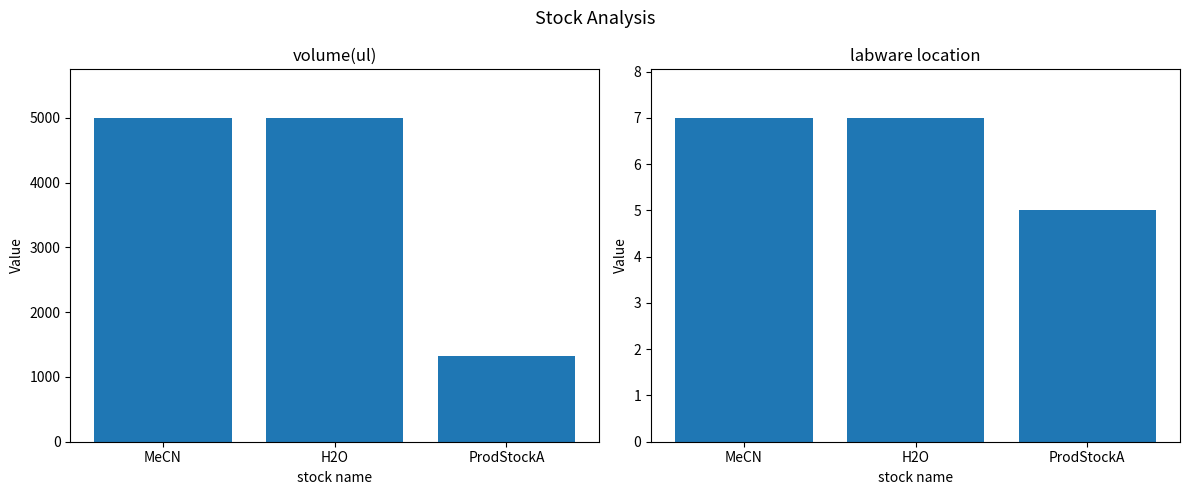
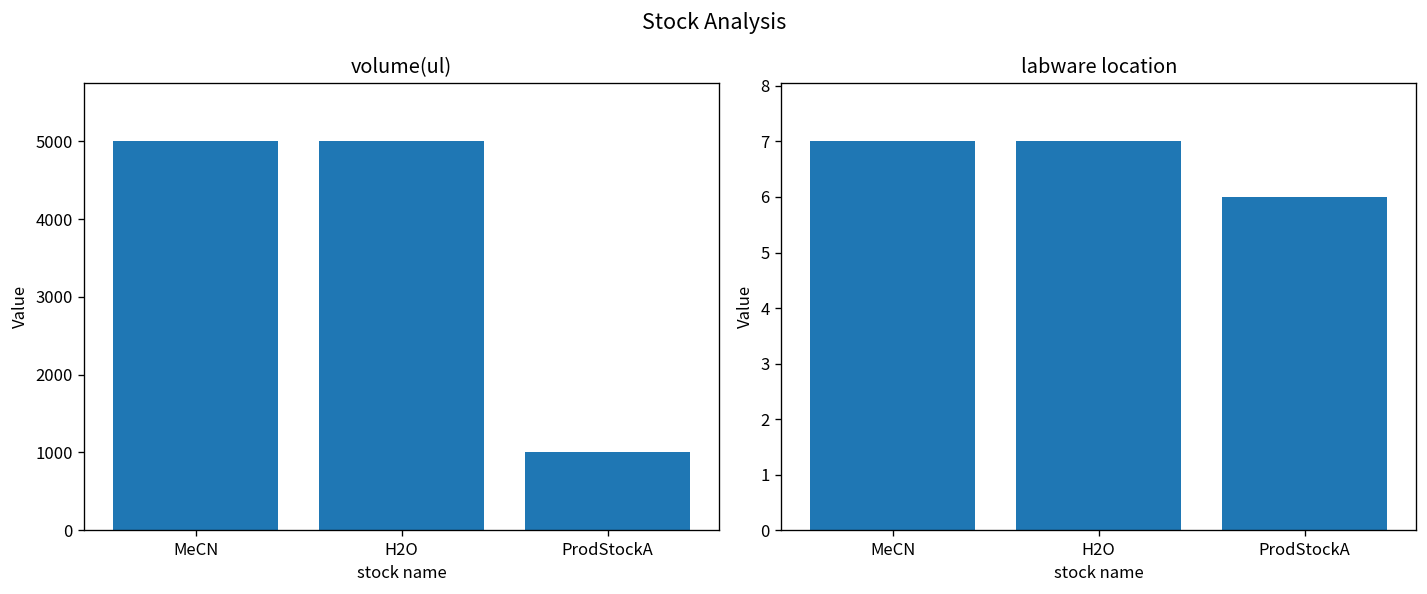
volume(ul), ProdStockA: 1300 -> 1000
labware location, ProdStockA: 5 -> 6
